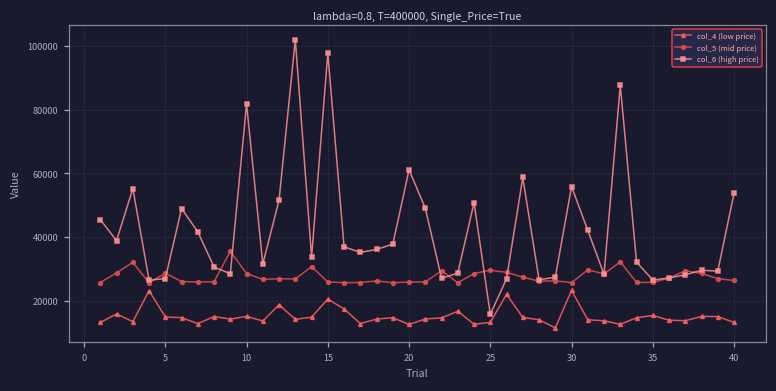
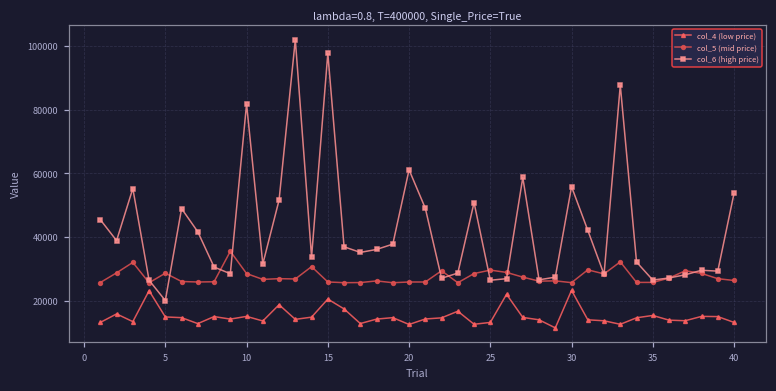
col_6 (high price), 5: 27000 -> 20000
col_6 (high price), 25: 16000 -> 26000
